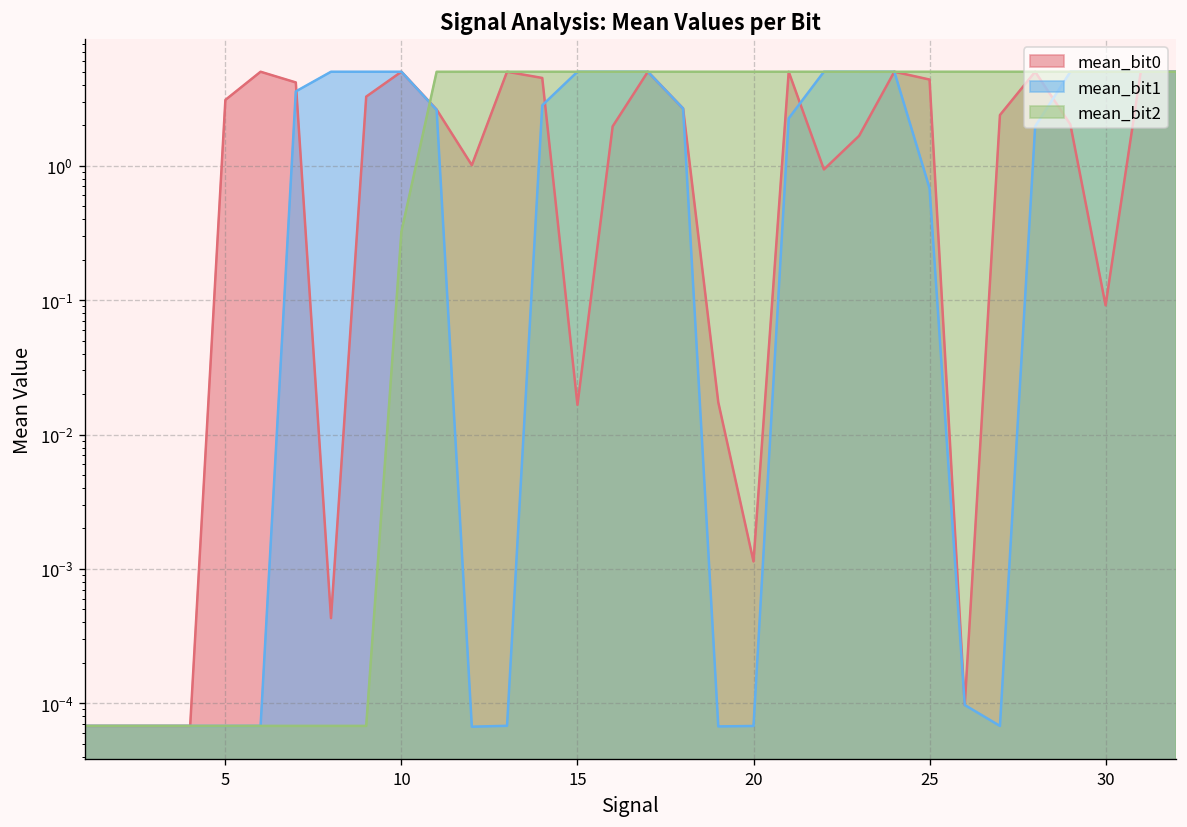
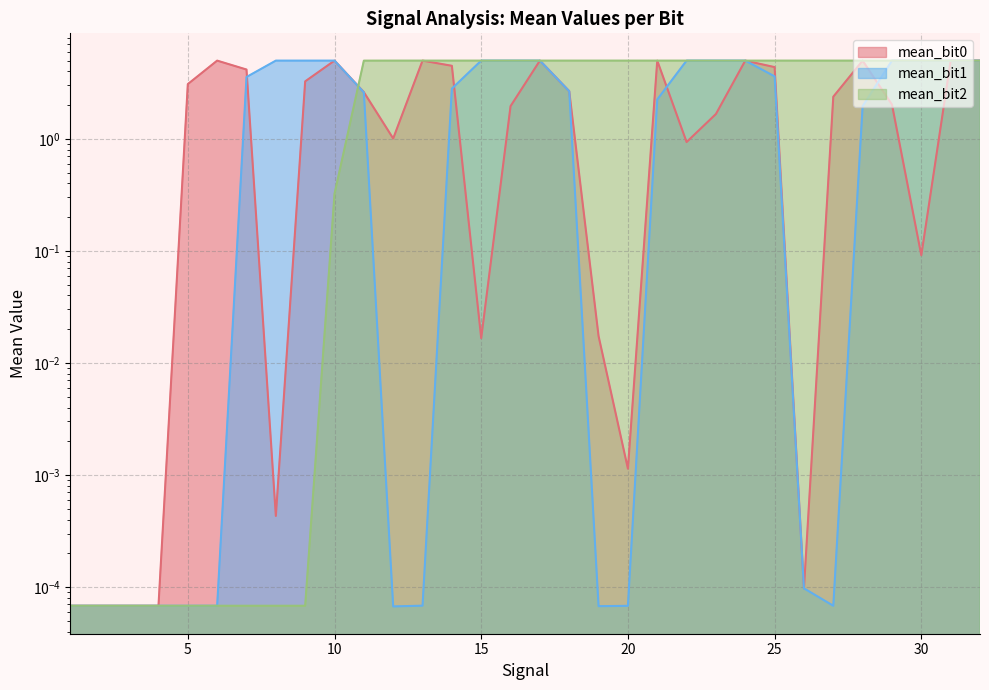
mean_bit1, 25: 0.7 -> 3.6
